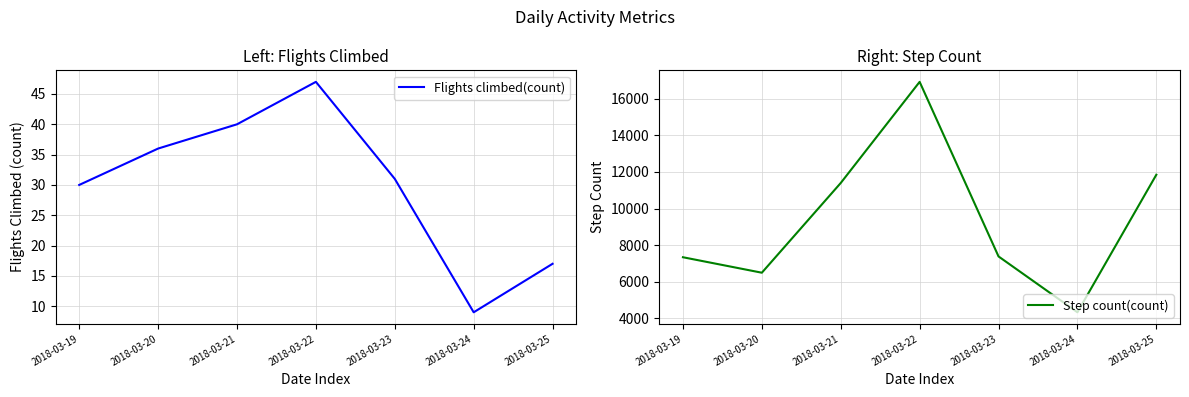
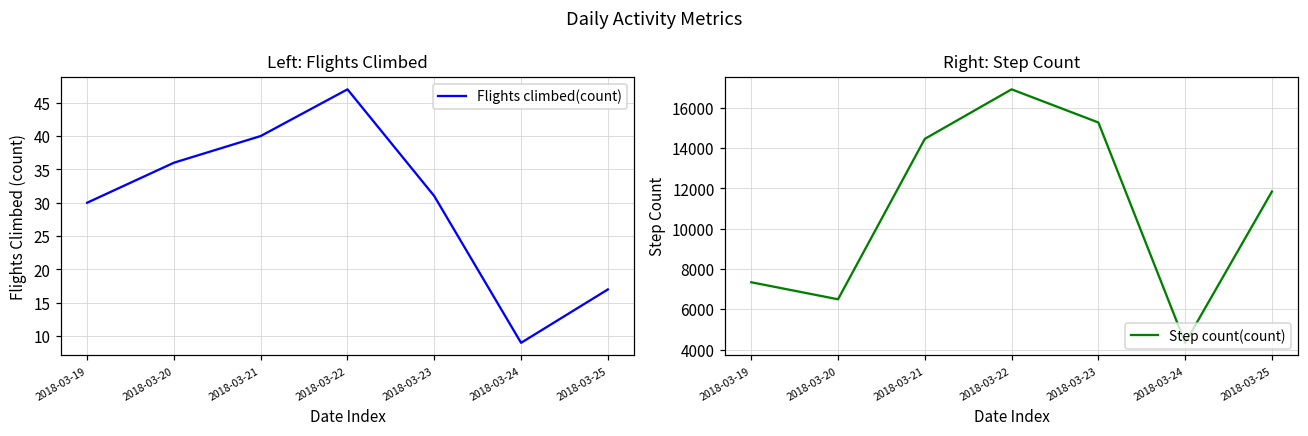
Right: Step Count, 2018-03-21: 11400 -> 14500
Right: Step Count, 2018-03-23: 7400 -> 15300
